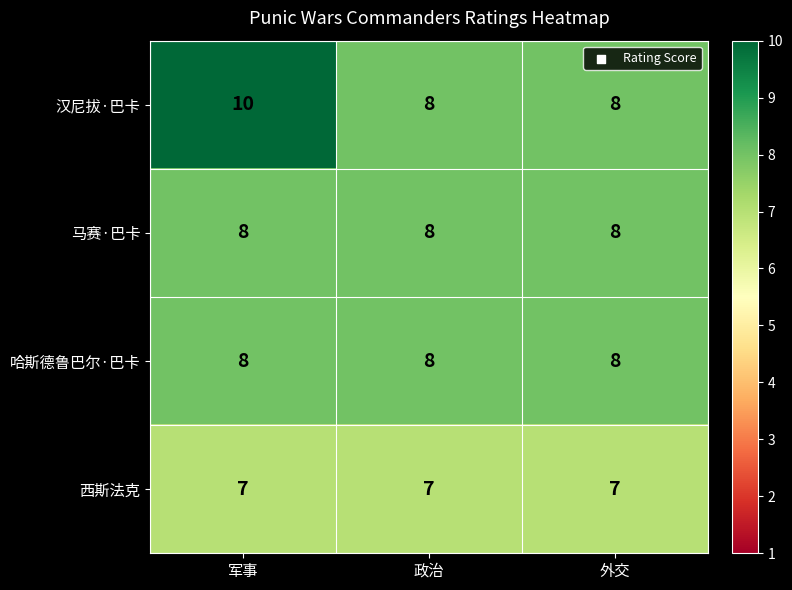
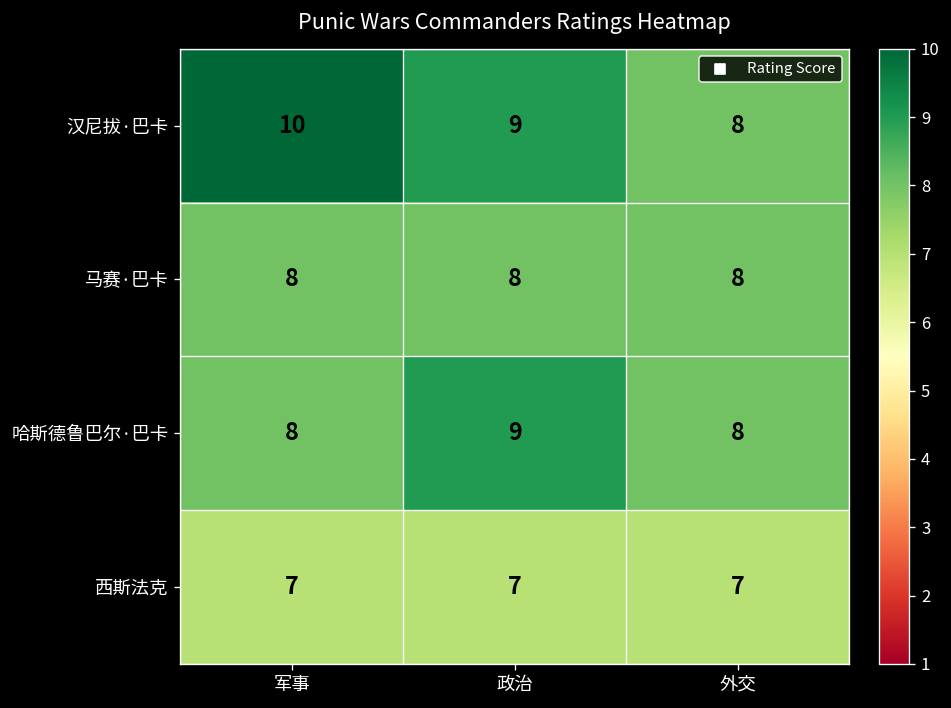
汉尼拔·巴卡, 政治: 8 -> 9
哈斯德鲁巴尔·巴卡, 政治: 8 -> 9
